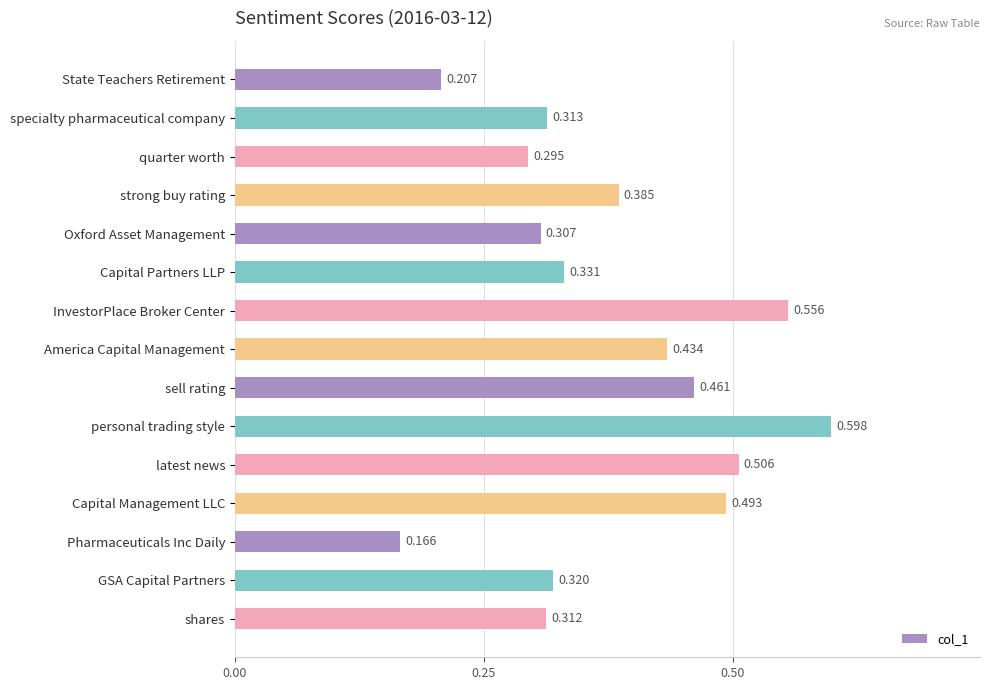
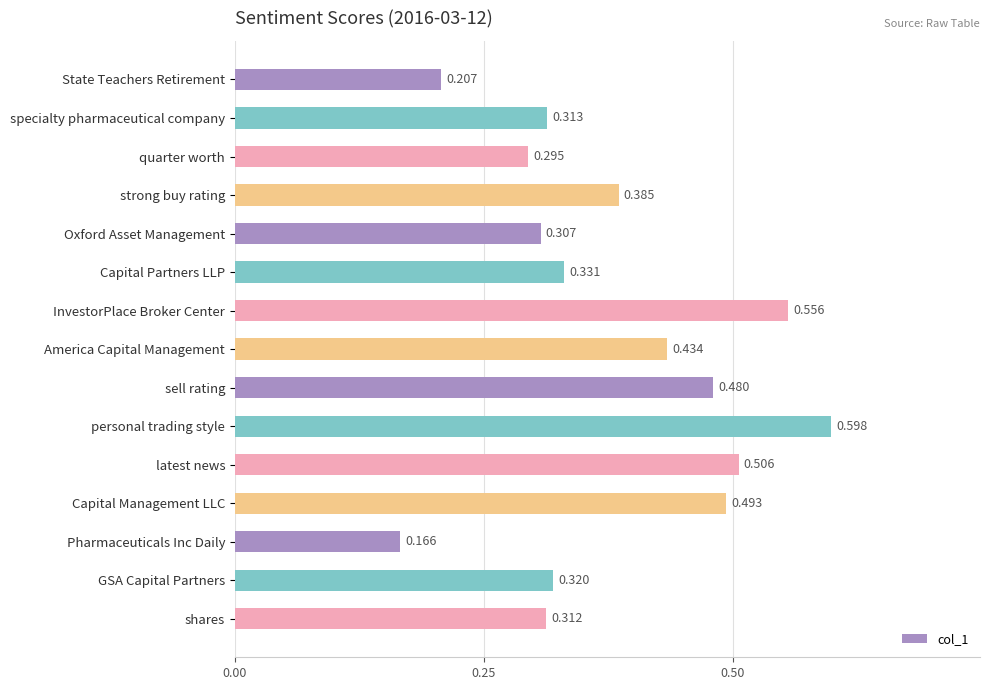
sell rating: 0.461 -> 0.480
